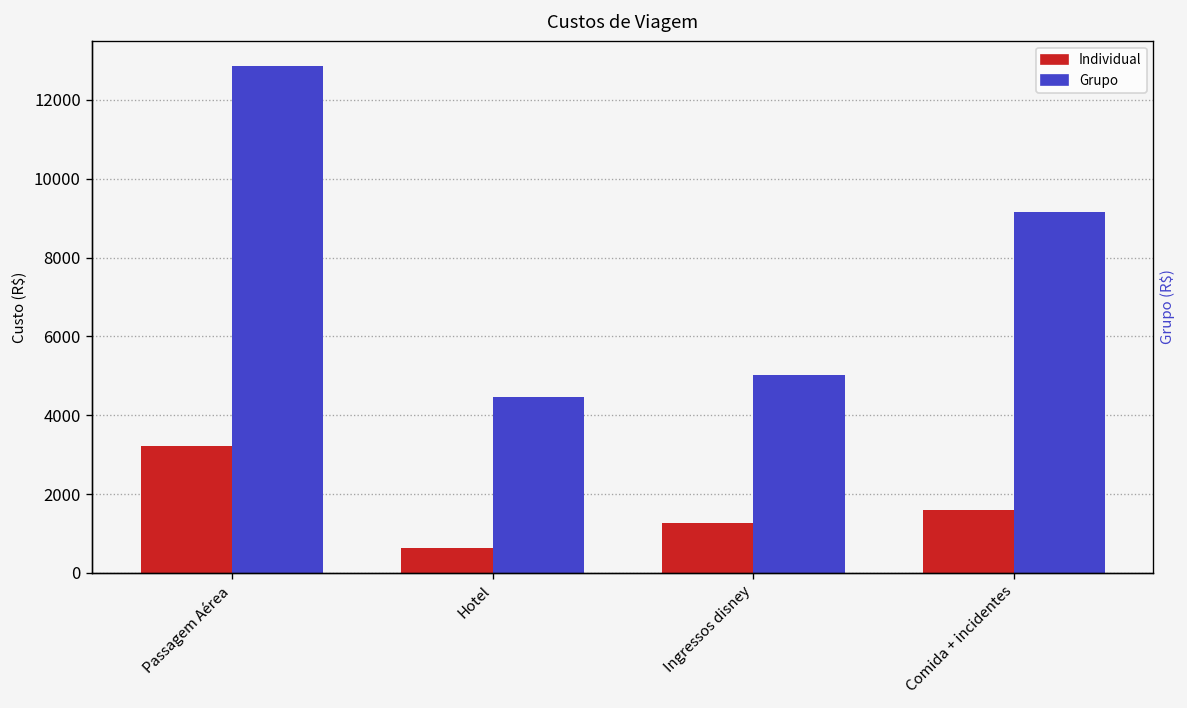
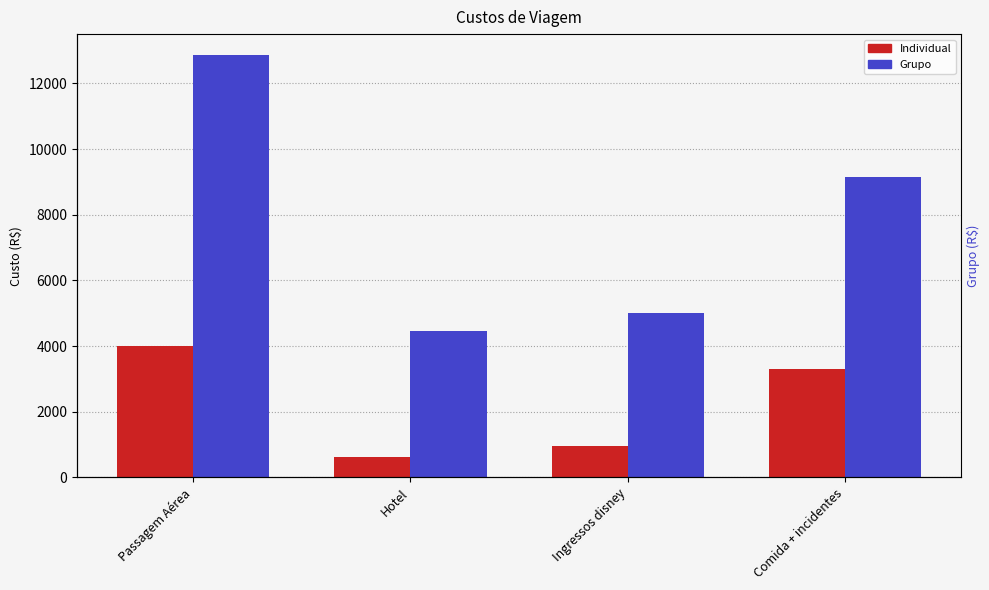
Individual, Passagem Aérea: 3200 -> 4000
Individual, Ingressos disney: 1300 -> 1000
Individual, Comida + incidentes: 1600 -> 3300
